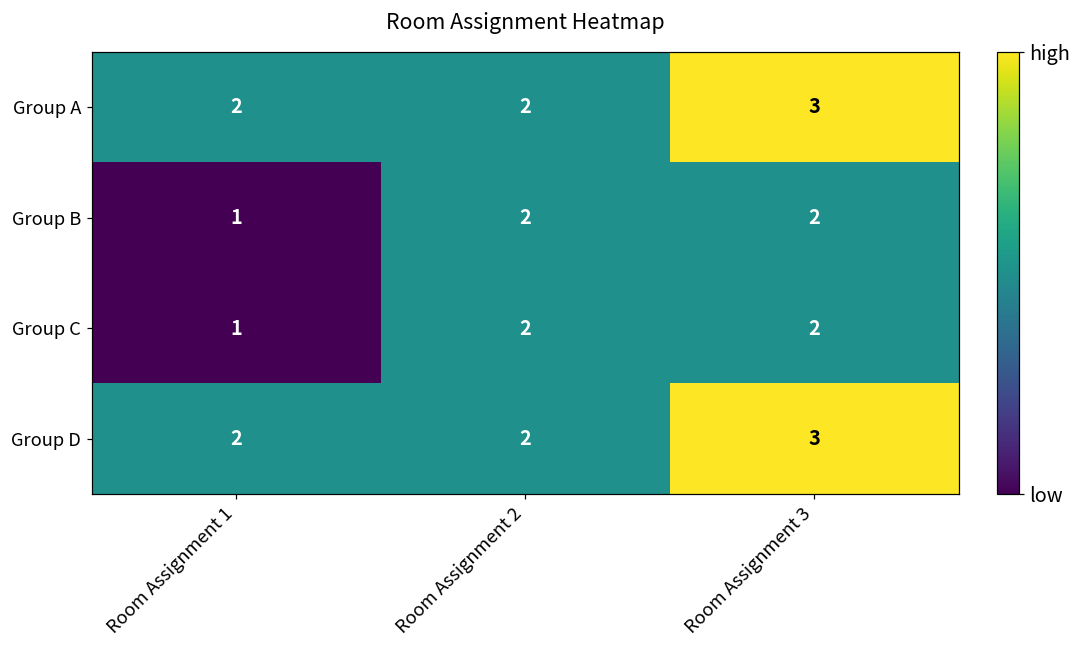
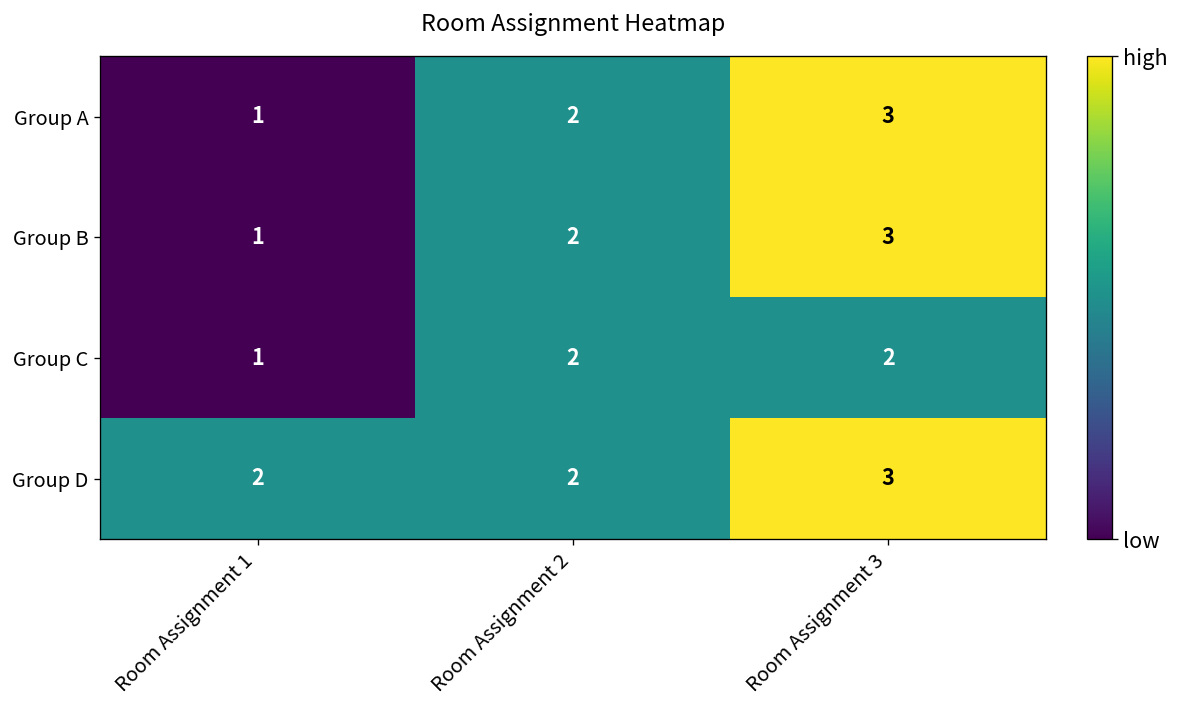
Group A, Room Assignment 1: 2 -> 1
Group B, Room Assignment 3: 2 -> 3
